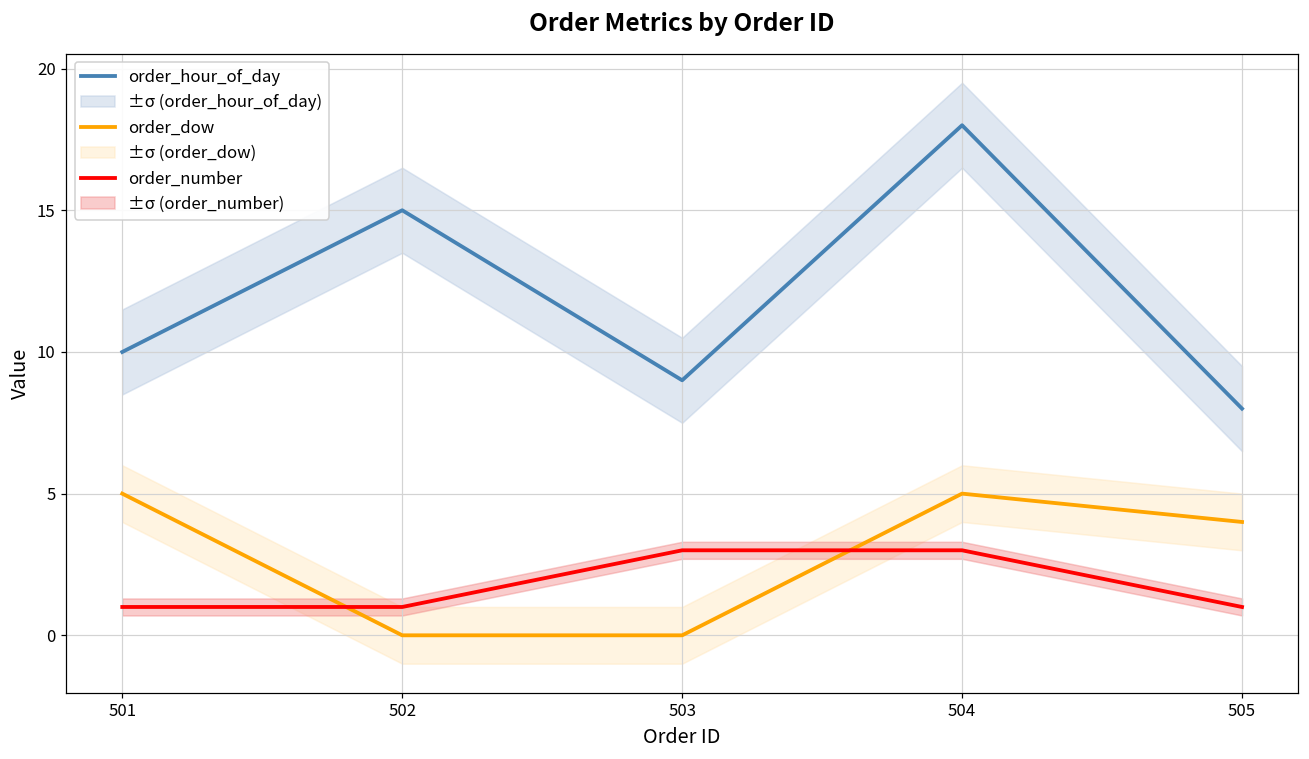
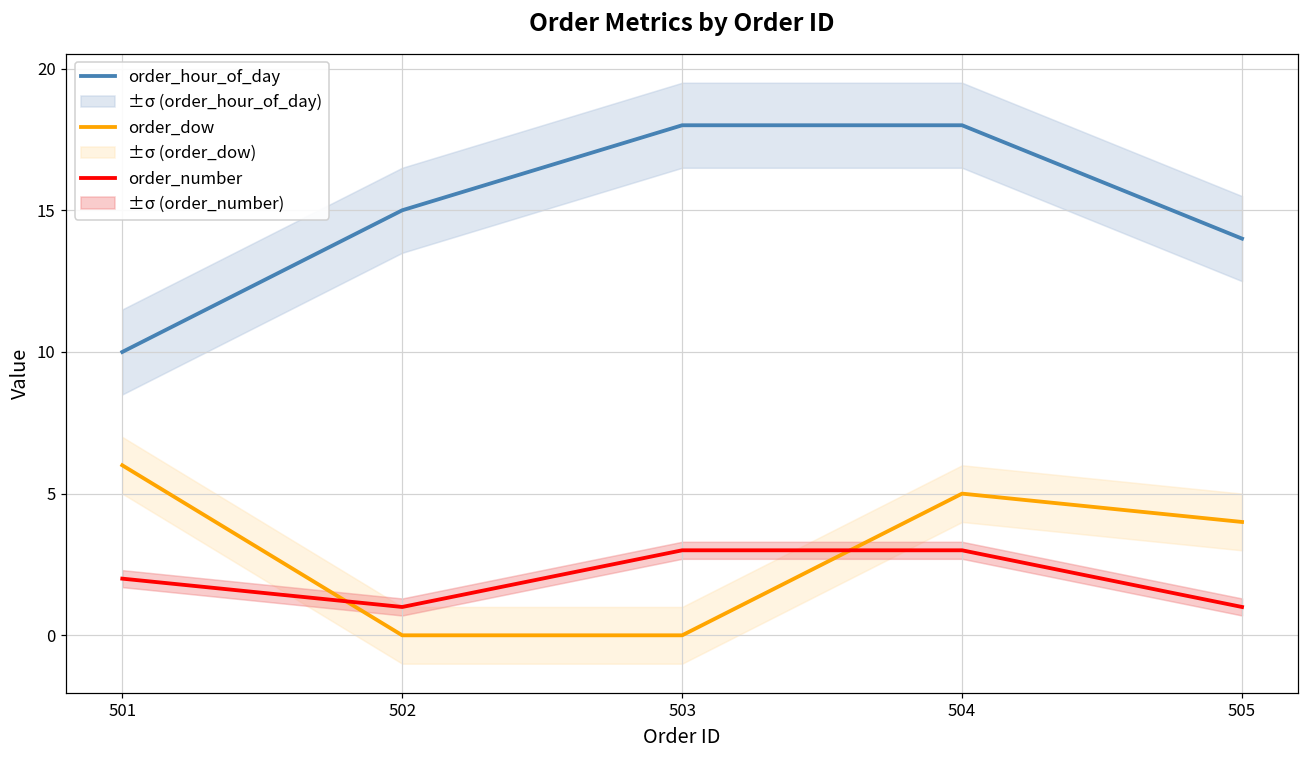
order_dow, 501: 5 -> 6
order_number, 501: 1 -> 2
order_hour_of_day, 503: 9 -> 18
order_hour_of_day, 505: 8 -> 14
